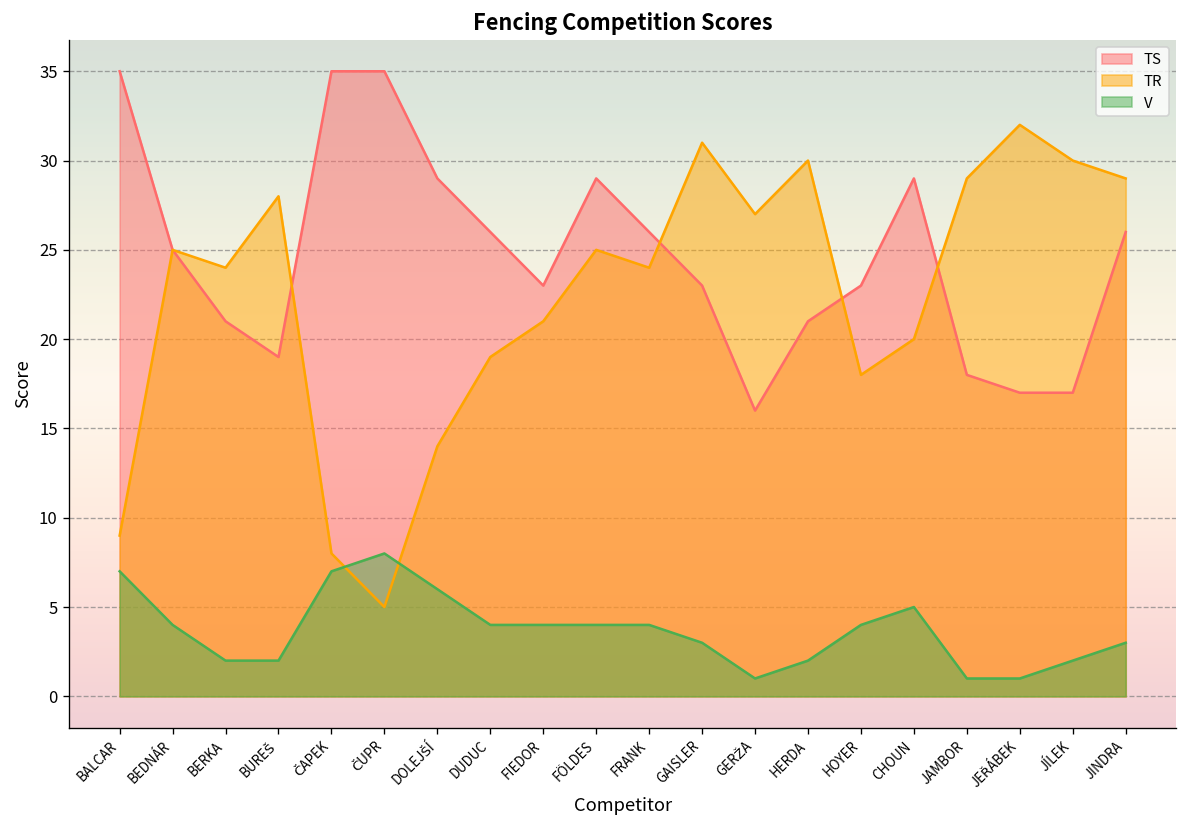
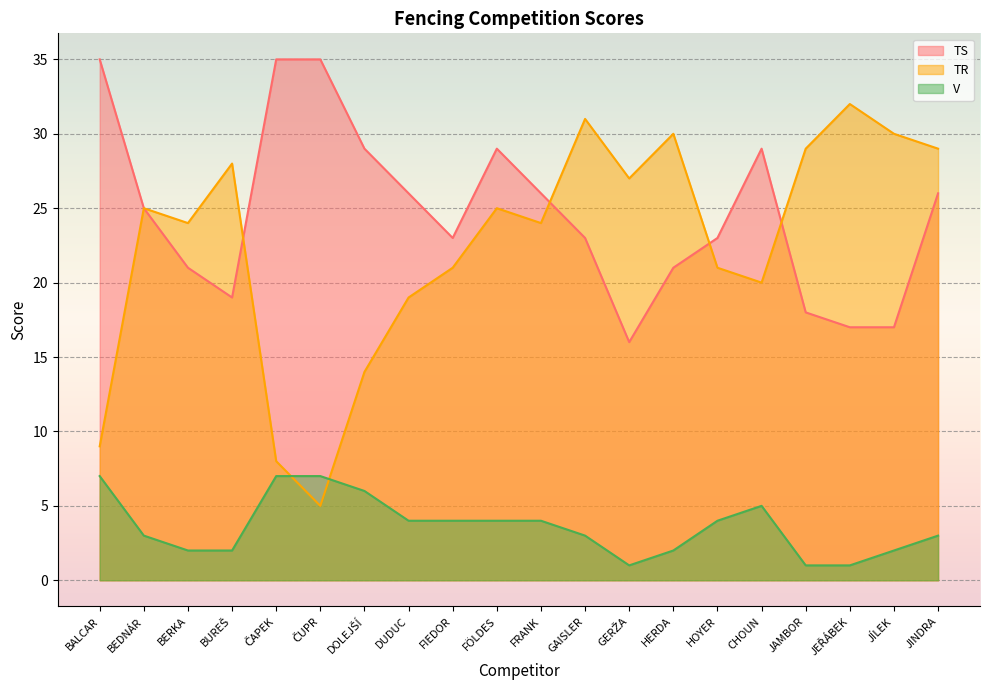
V, BEDNÁR: 4 -> 3
V, ČUPR: 8 -> 7
TR, HOYER: 18 -> 21
